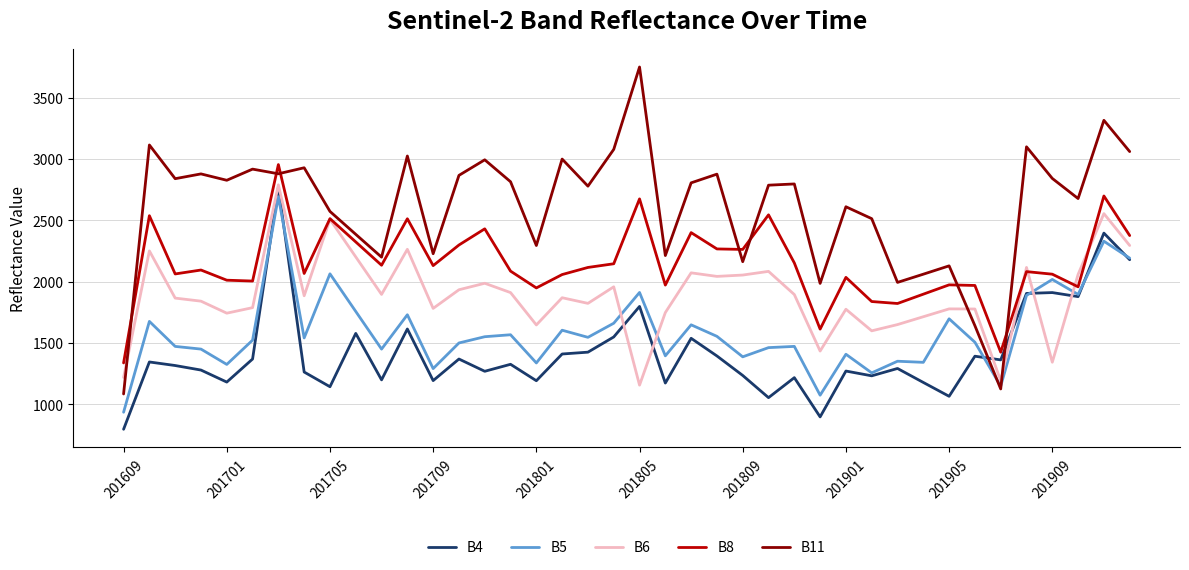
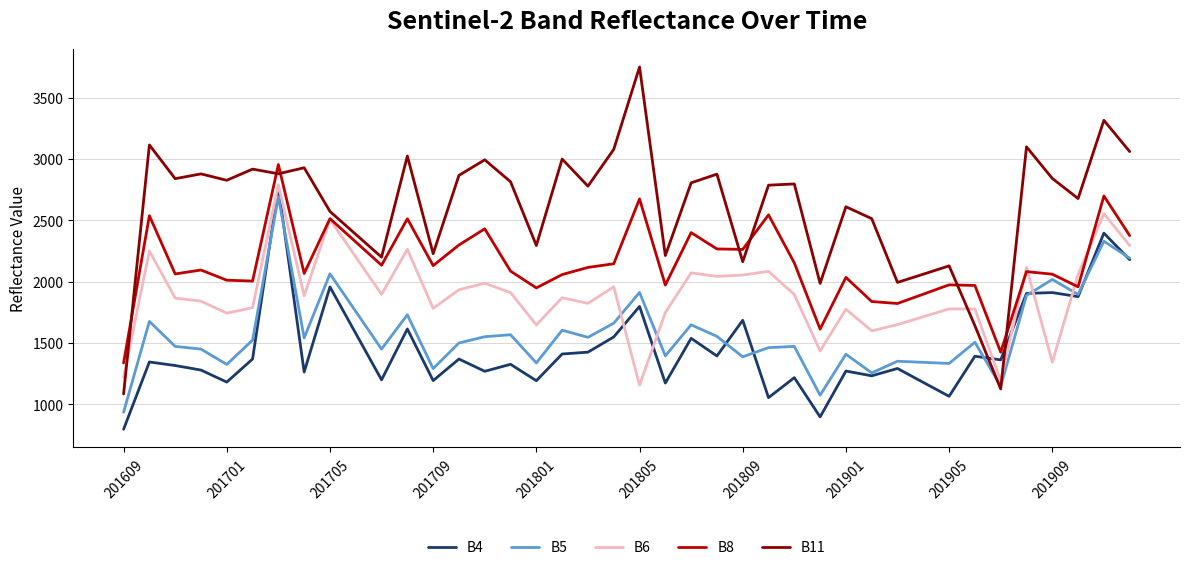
B4, 201705: 1140 -> 1960
B4, 201809: 1230 -> 1680
B5, 201905: 1700 -> 1330
